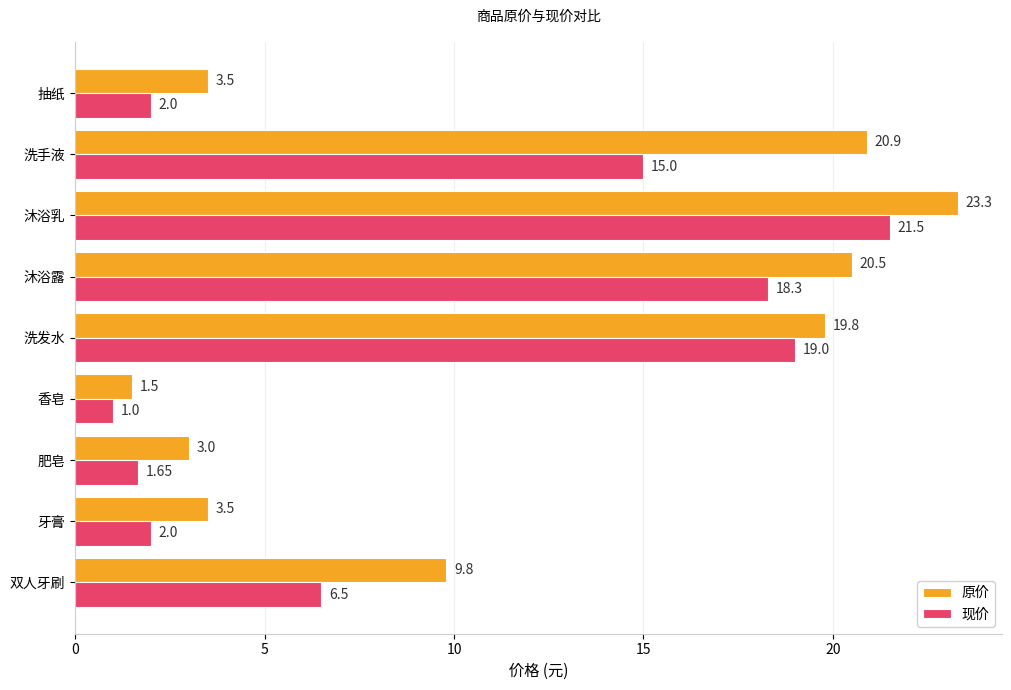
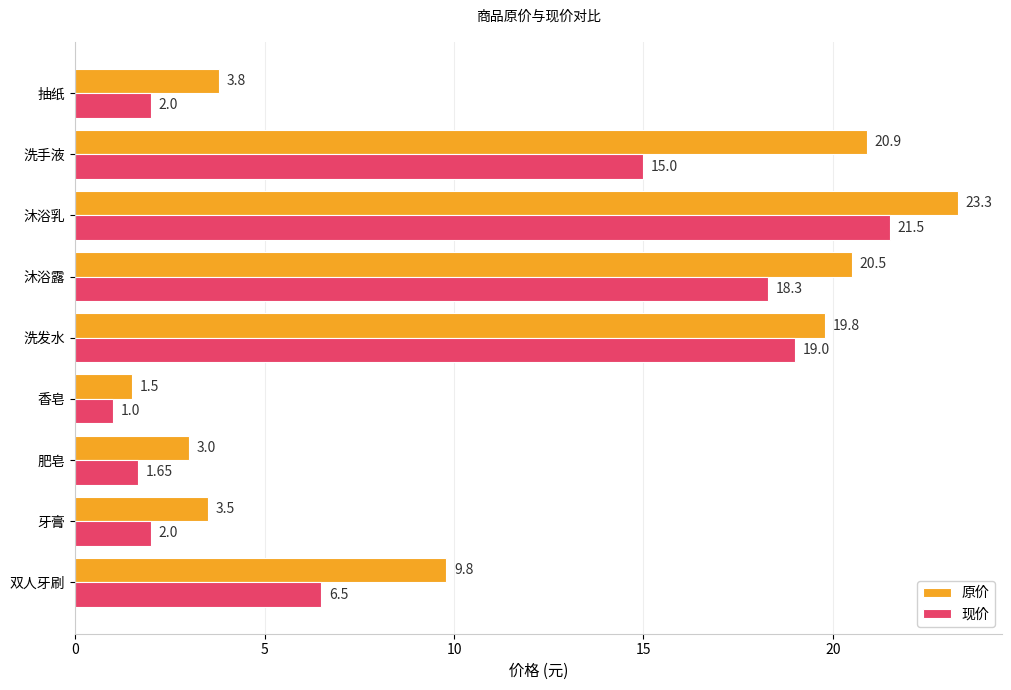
原价, 抽纸: 3.5 -> 3.8
